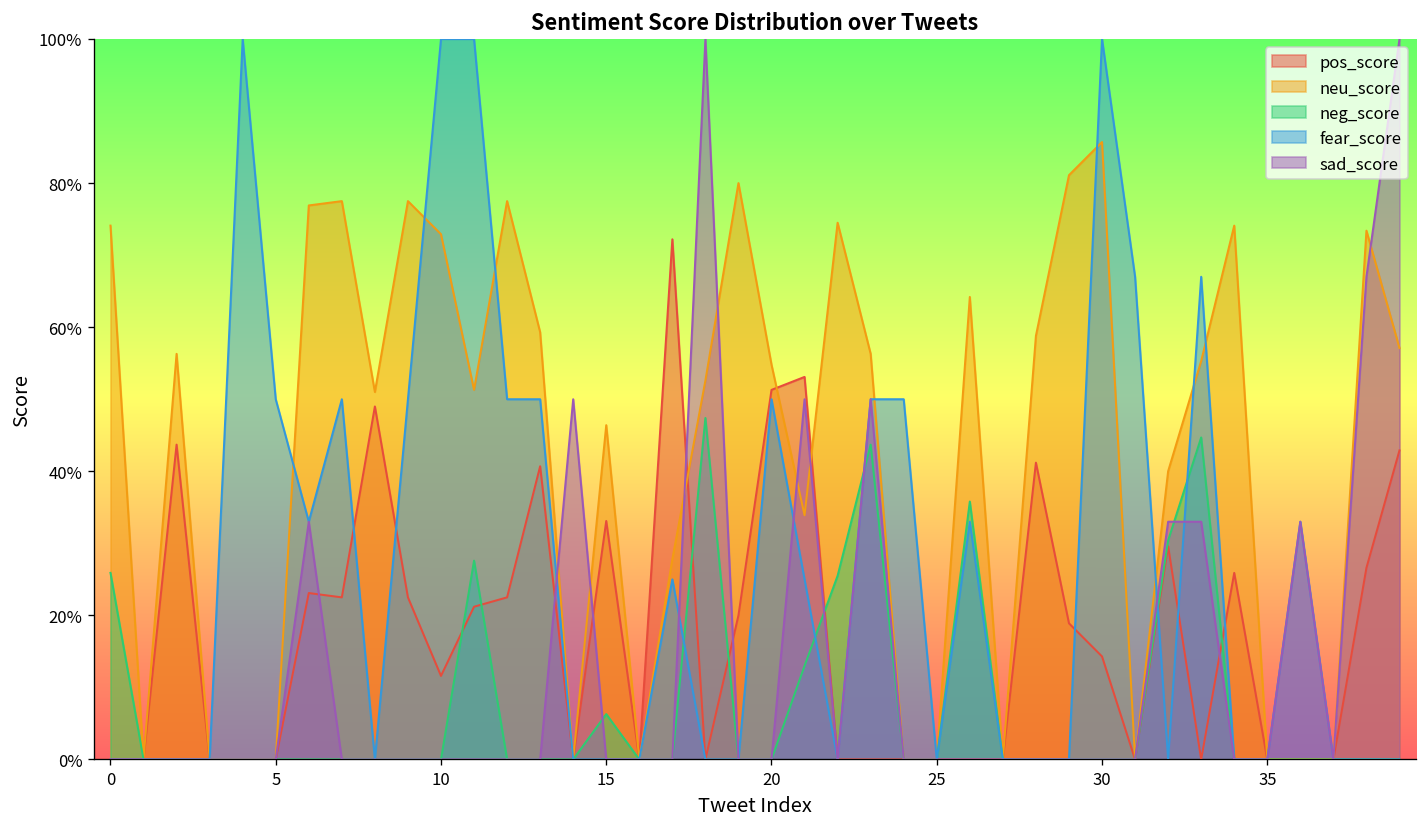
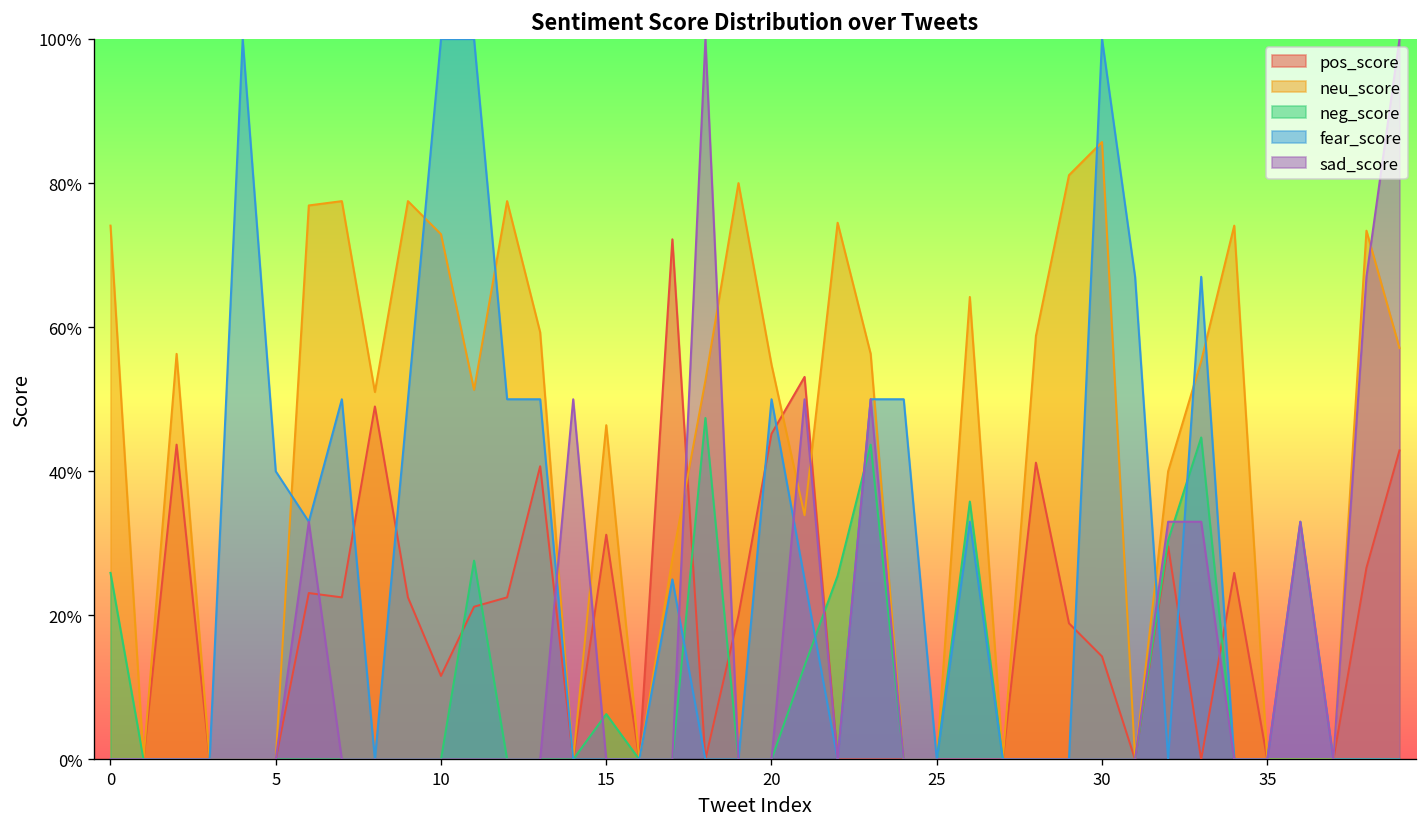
fear_score, 5: 50% -> 40%
pos_score, 15: 33% -> 31%
pos_score, 20: 51% -> 45%
